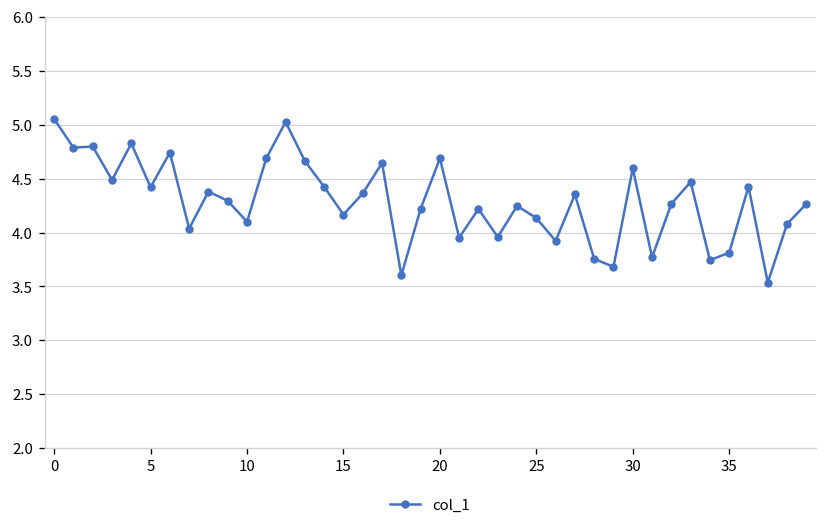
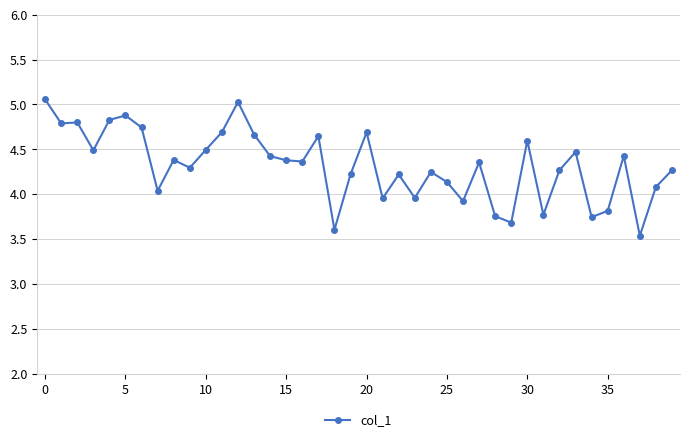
5: 4.4 -> 4.9
10: 4.1 -> 4.5
15: 4.2 -> 4.4
